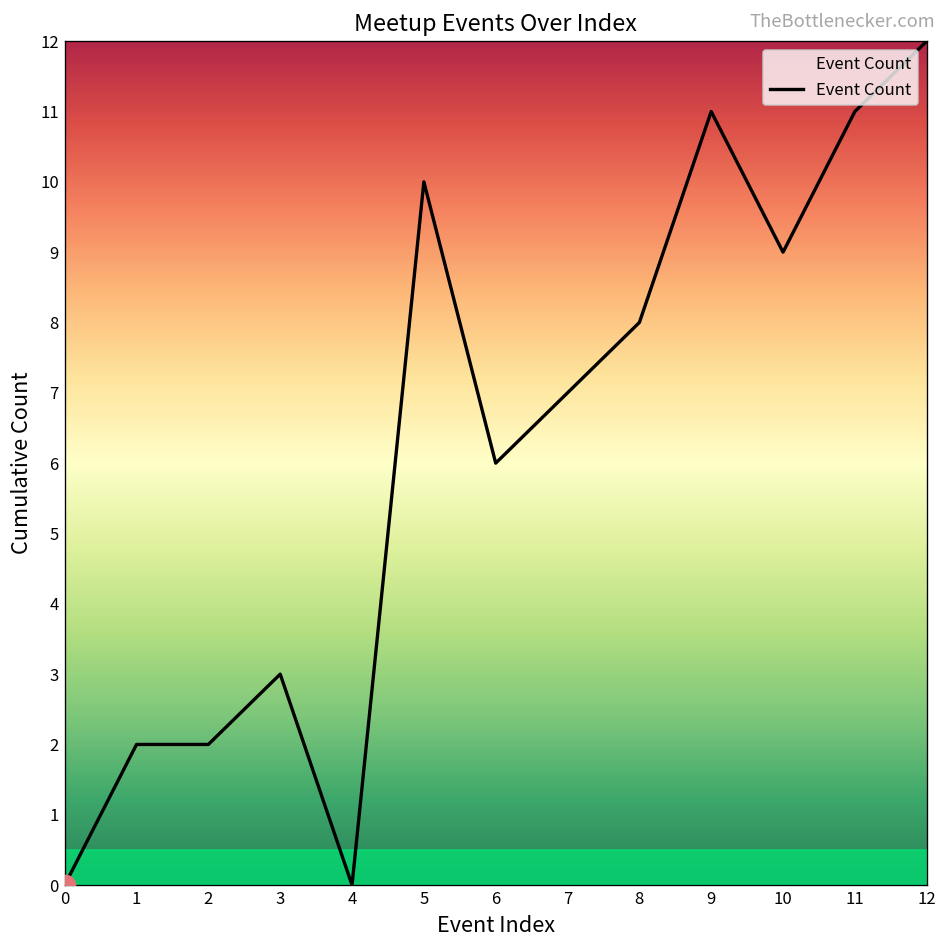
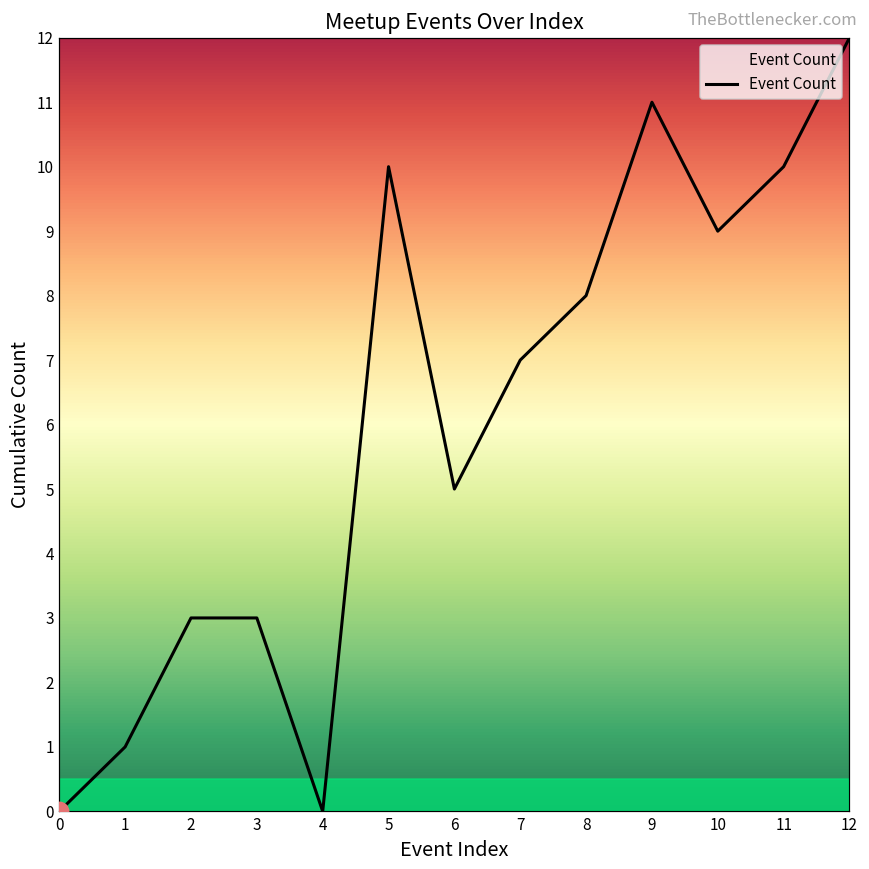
Event Count, 1: 2 -> 1
Event Count, 2: 2 -> 3
Event Count, 6: 6 -> 5
Event Count, 11: 11 -> 10
